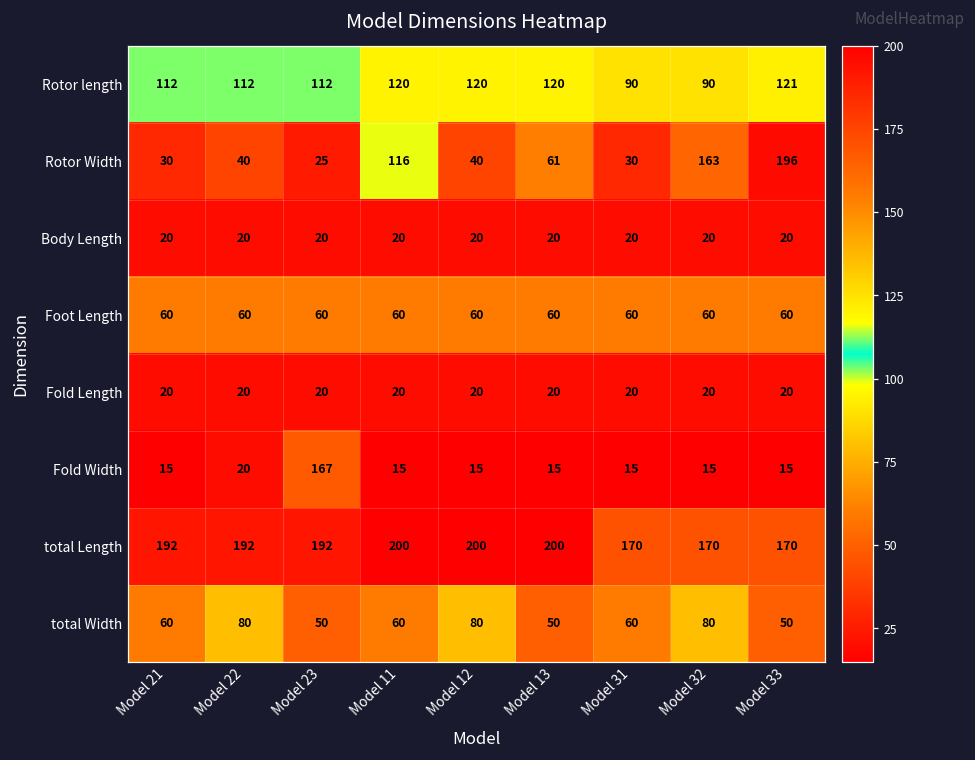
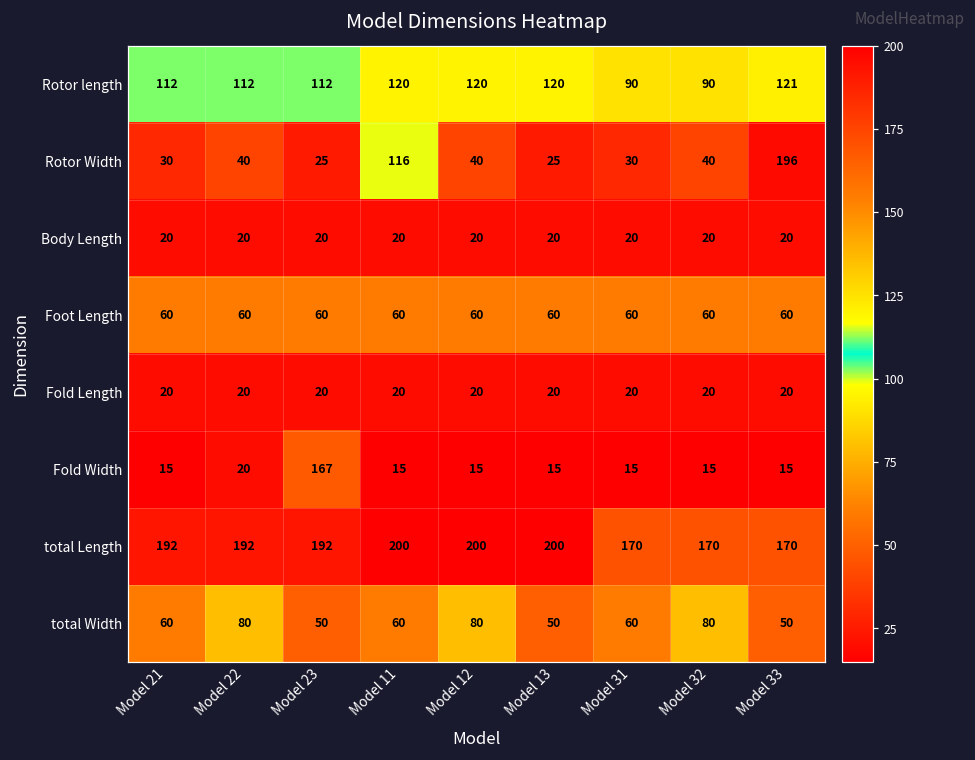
Rotor Width, Model 13: 61 -> 25
Rotor Width, Model 32: 163 -> 40
